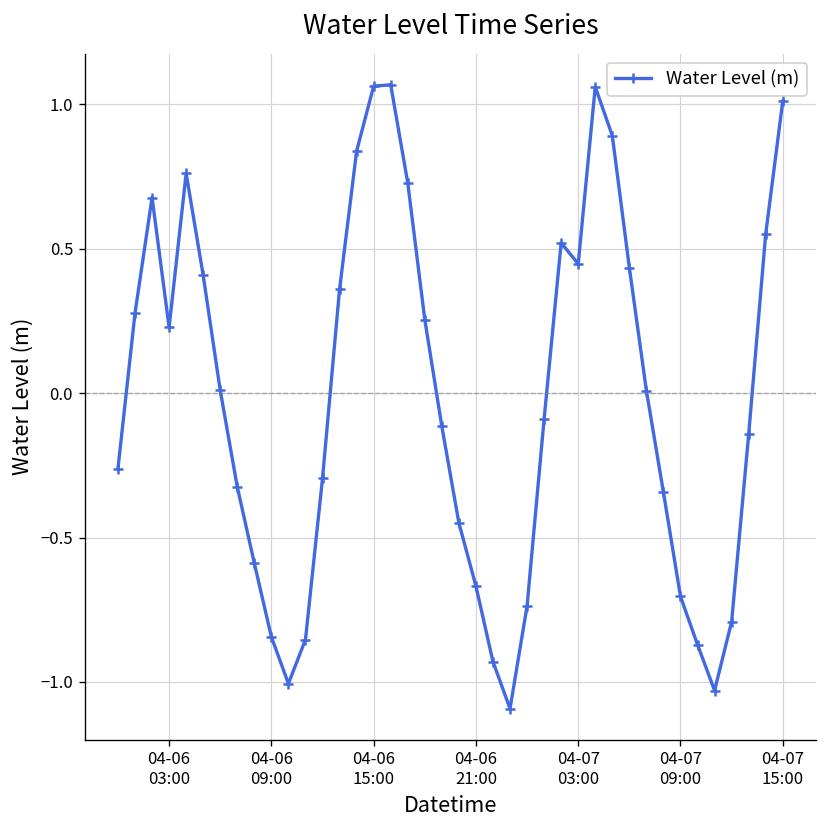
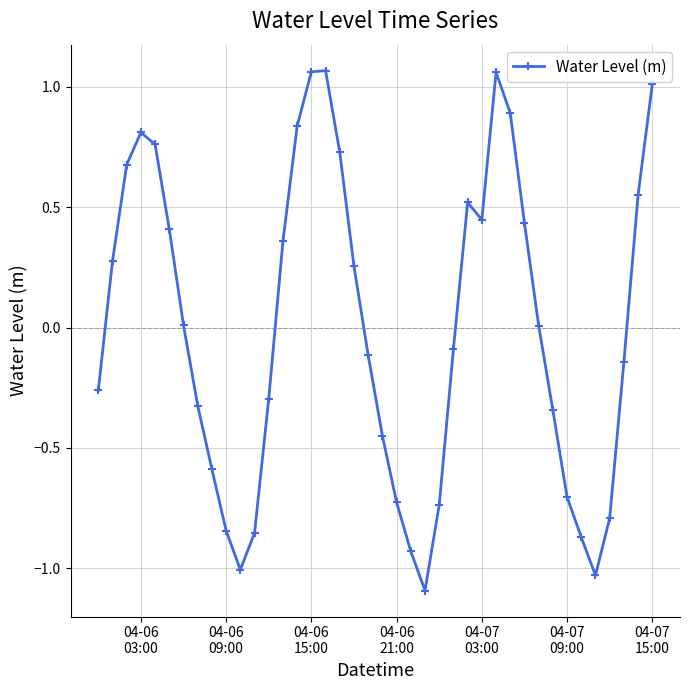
04-06 03:00: 0.23 -> 0.81
04-06 21:00: -0.67 -> -0.73
